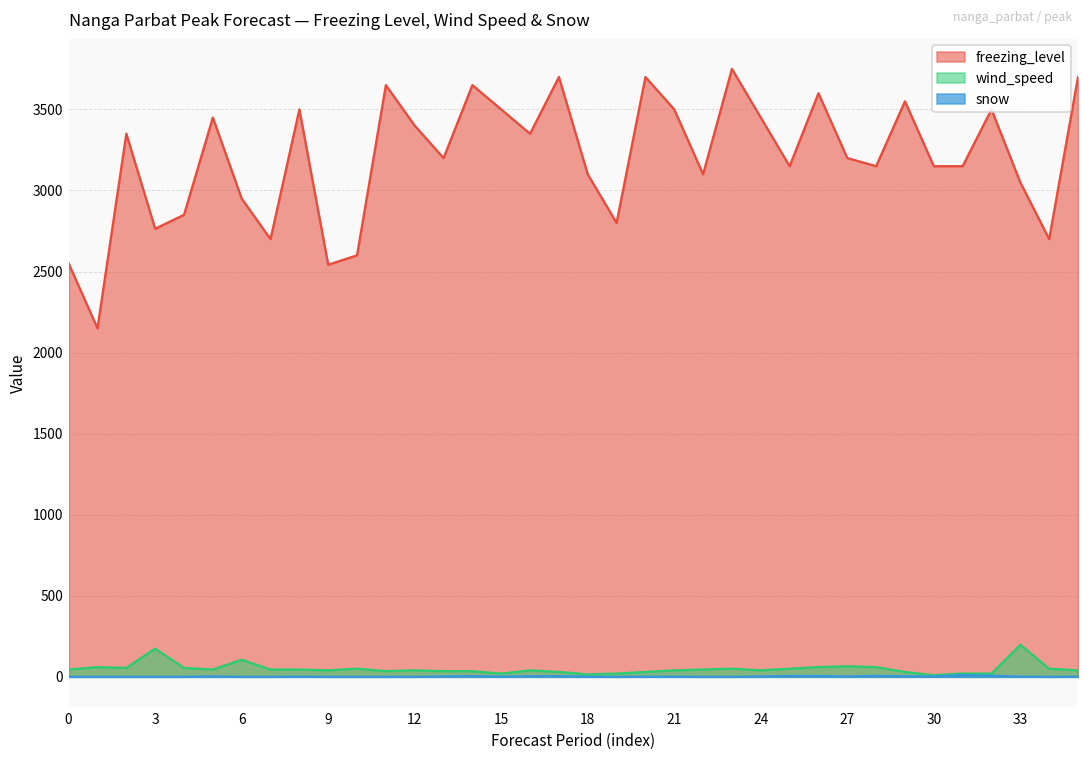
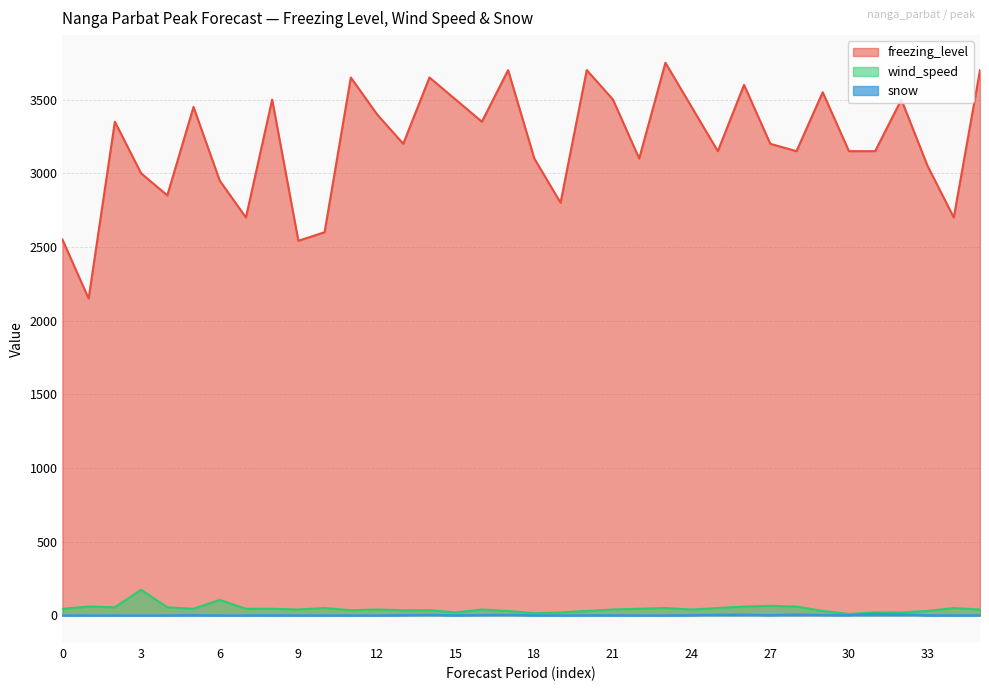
freezing_level, 3: 2760 -> 3000
wind_speed, 33: 200 -> 30
